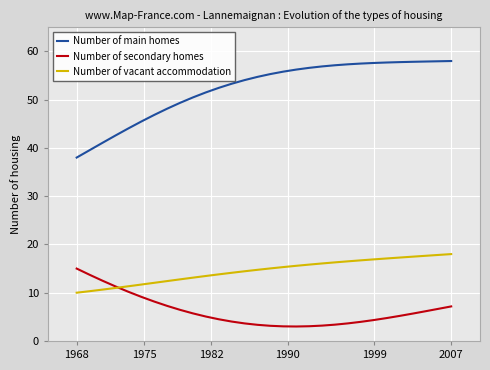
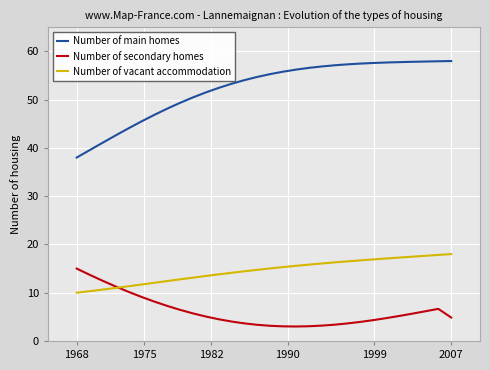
Number of secondary homes, 2007: 7 -> 5
